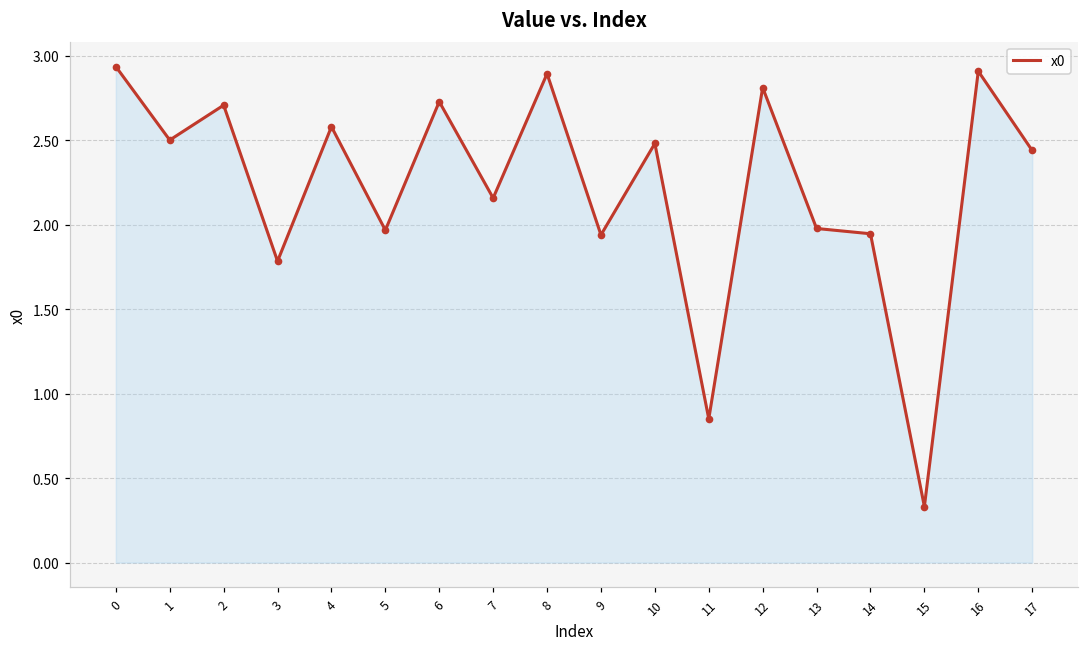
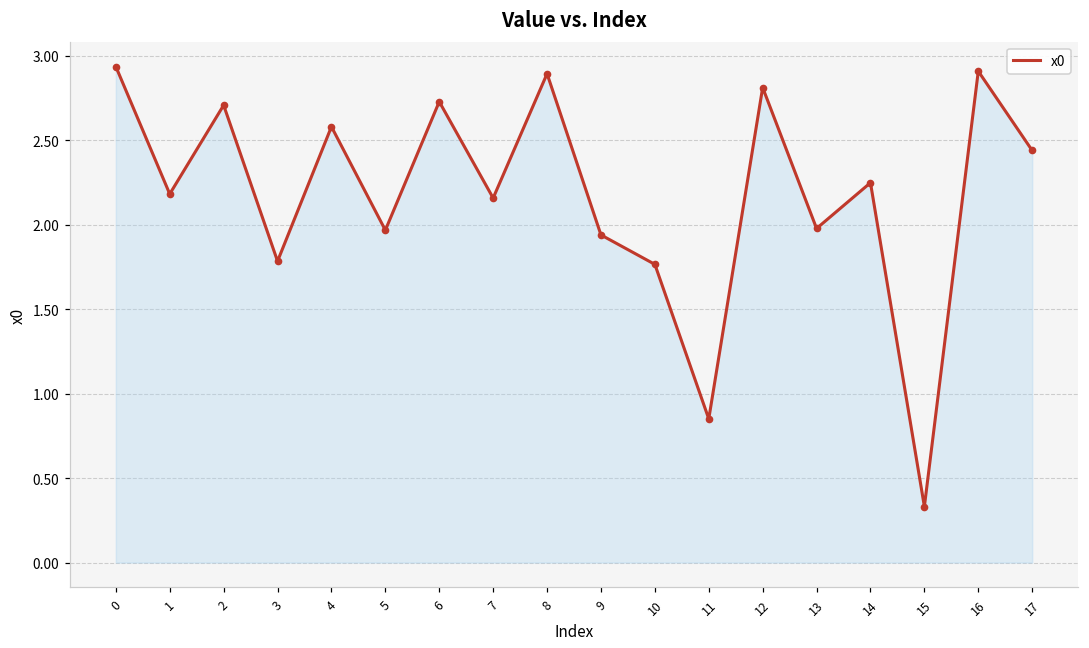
1: 2.50 -> 2.18
10: 2.48 -> 1.77
14: 1.95 -> 2.25
